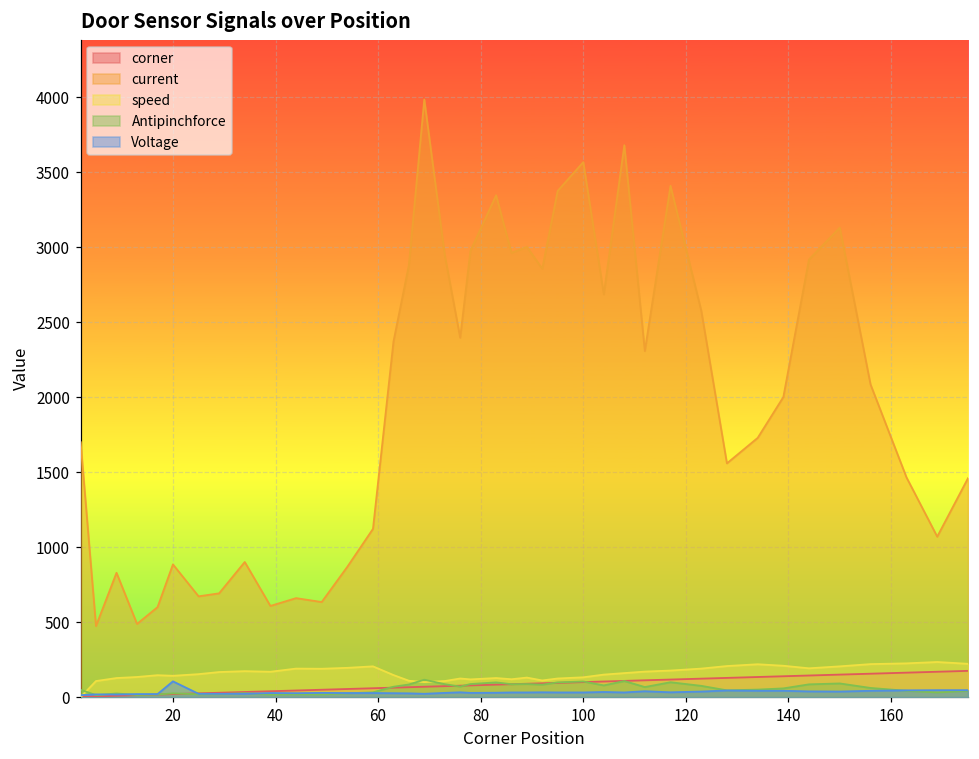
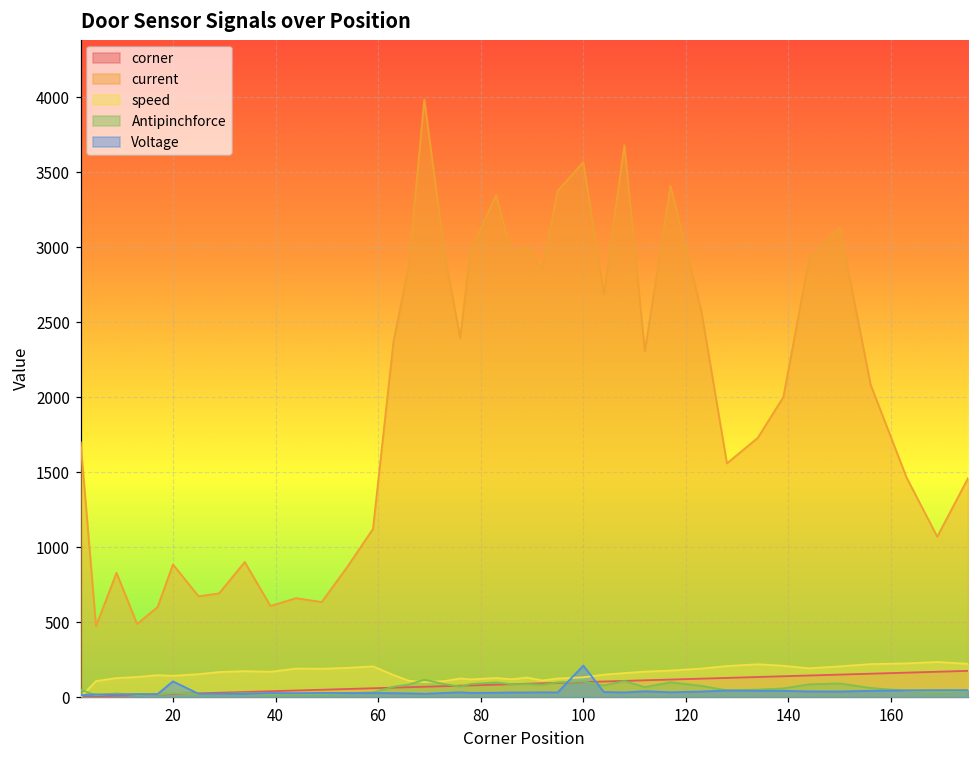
Voltage, 100: 30 -> 210
